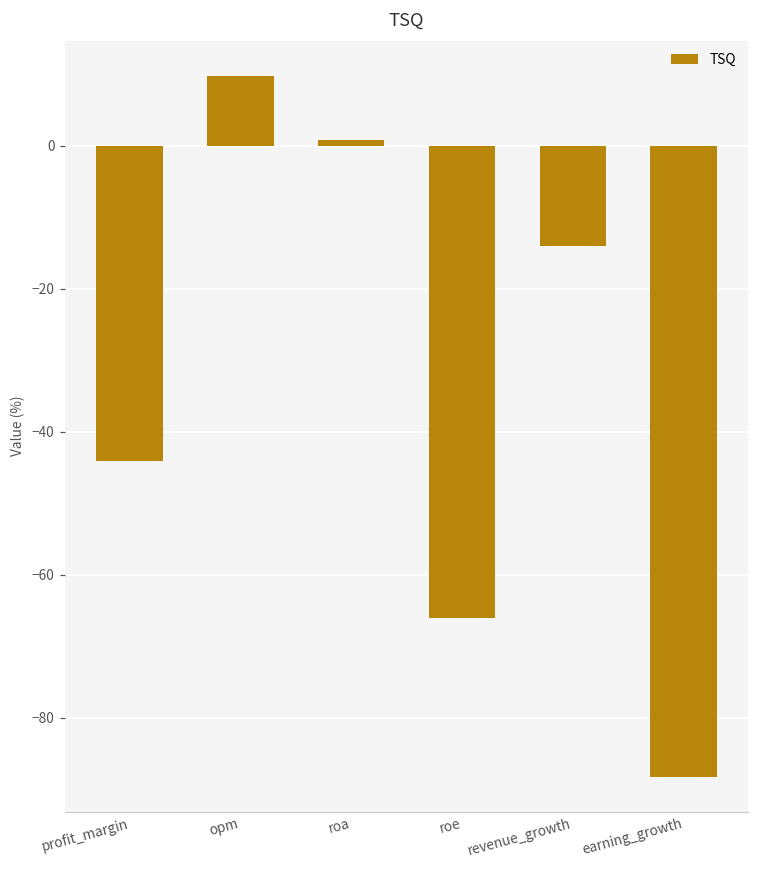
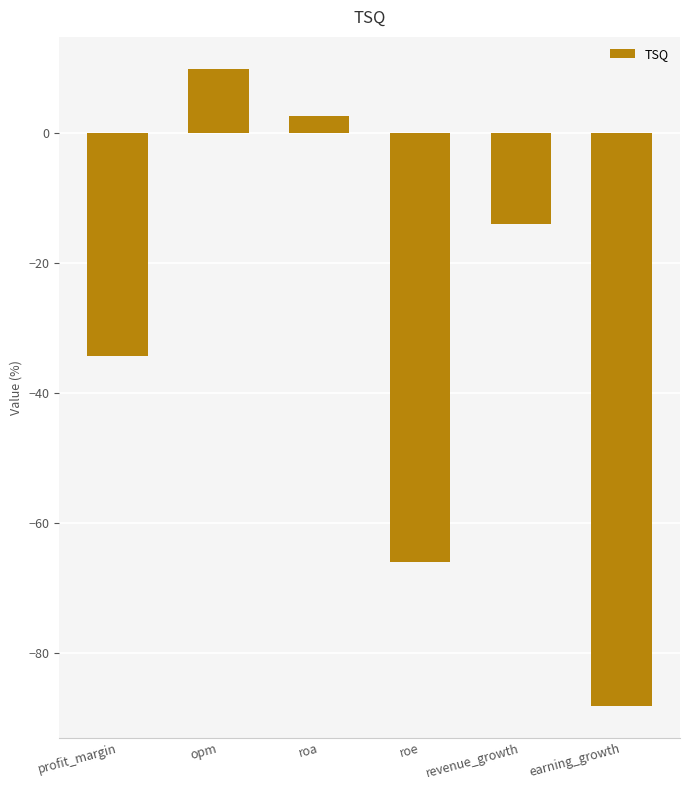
profit_margin: -44 -> -34
roa: 1 -> 3
